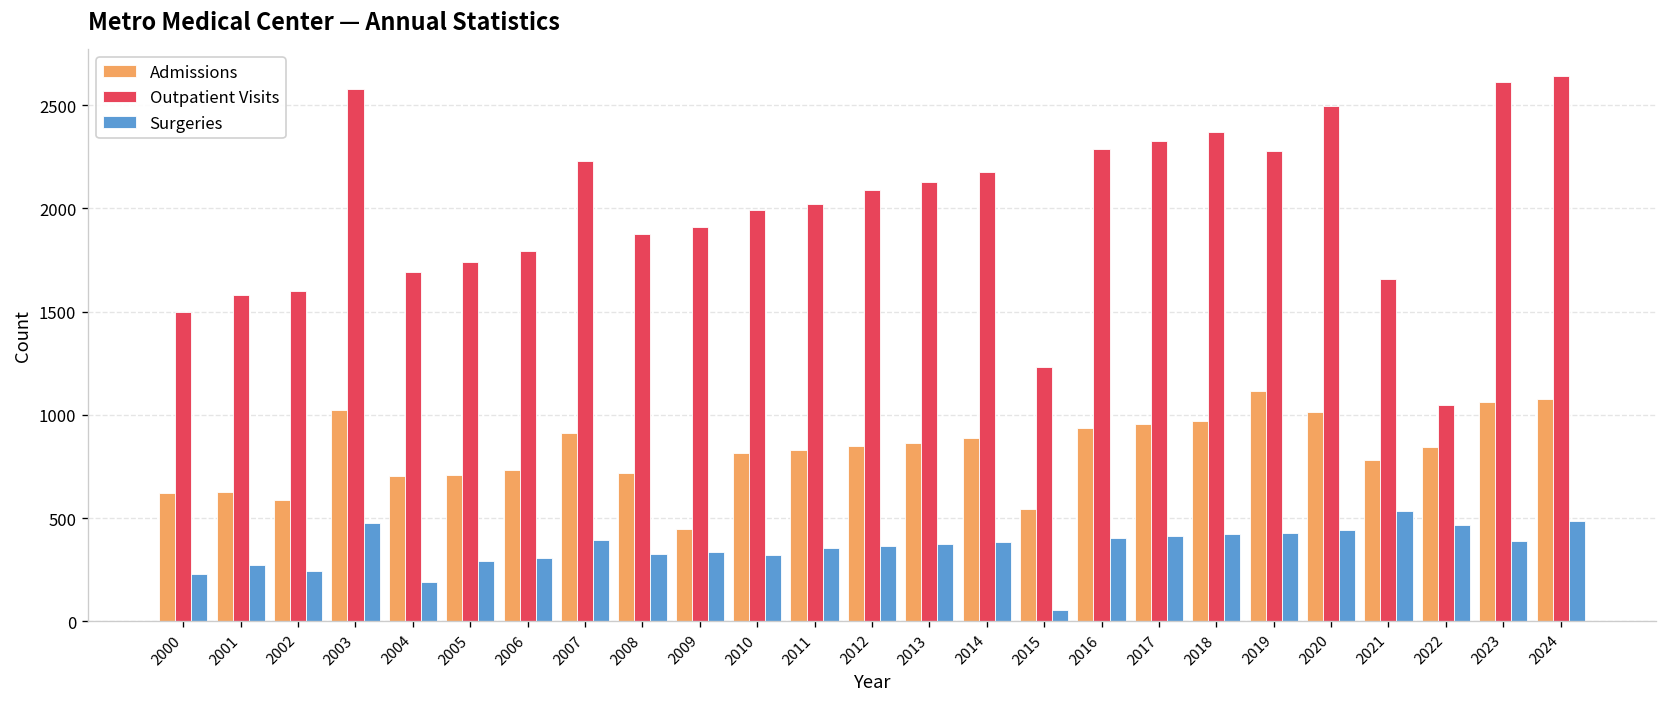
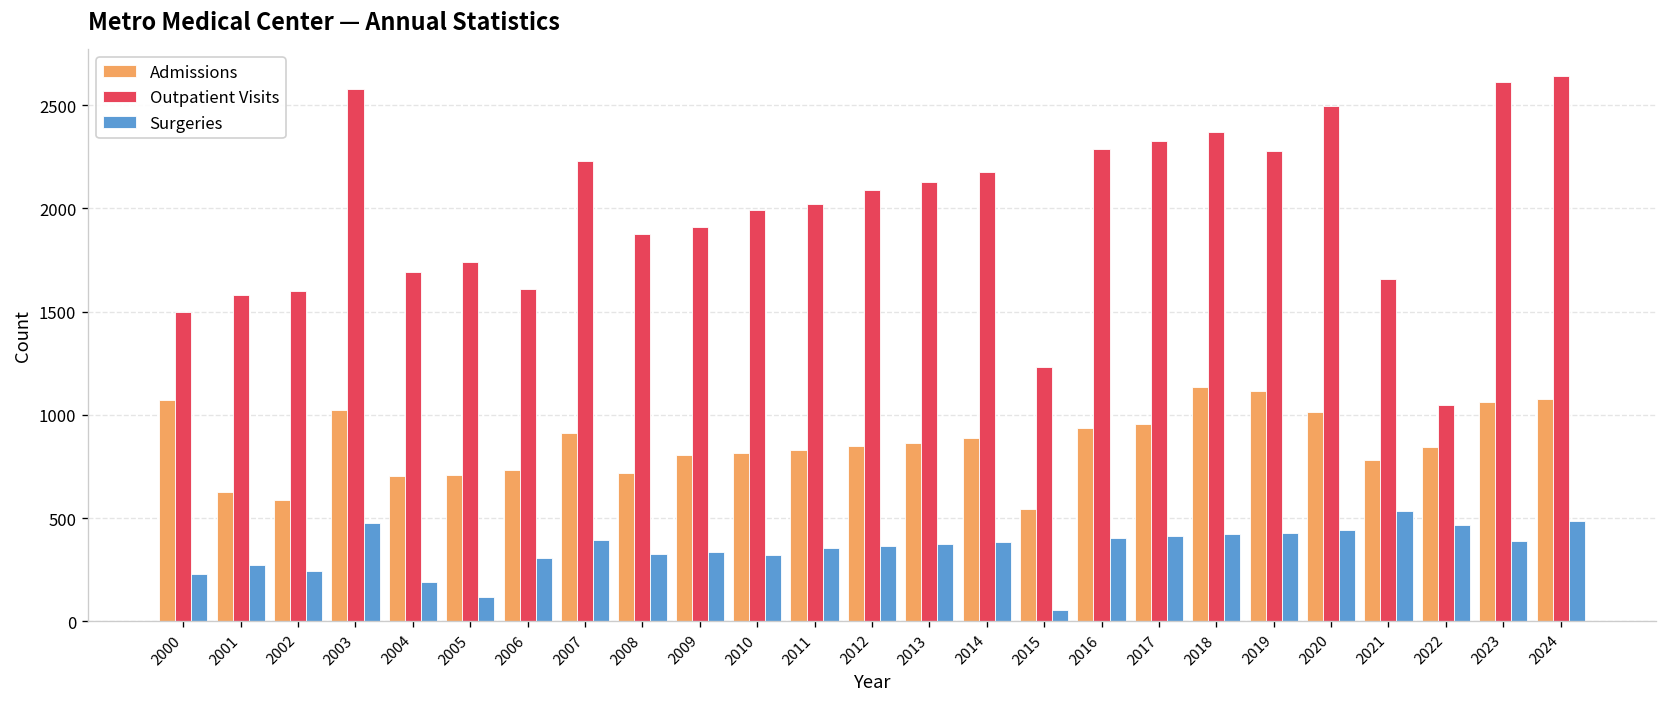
Admissions, 2000: 620 -> 1070
Surgeries, 2005: 300 -> 120
Outpatient Visits, 2006: 1800 -> 1610
Admissions, 2009: 450 -> 810
Admissions, 2018: 970 -> 1140
